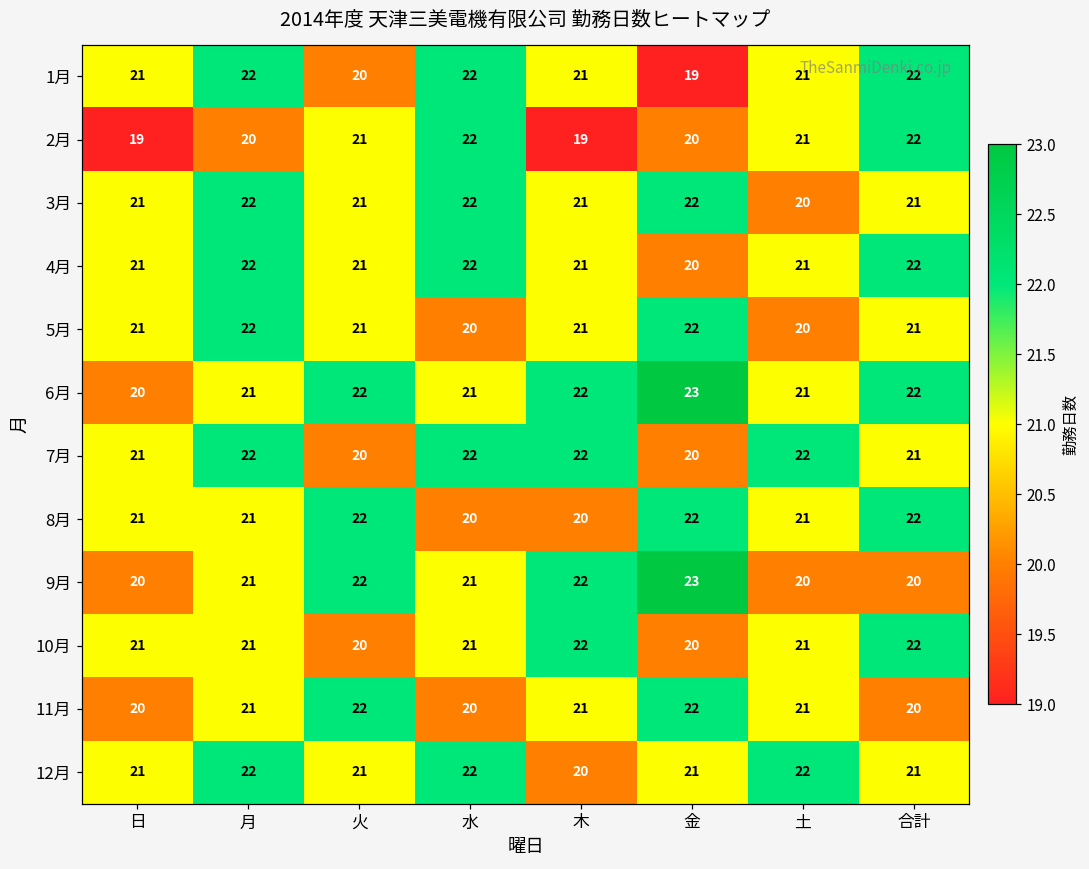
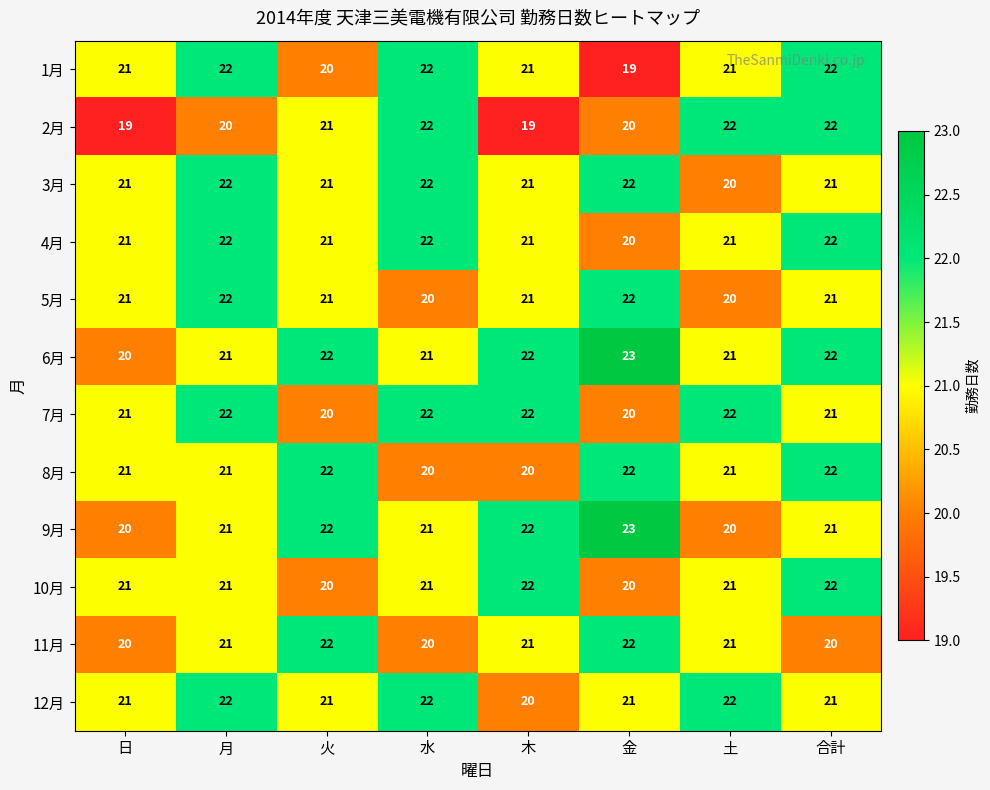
2月, 土: 21 -> 22
9月, 合計: 20 -> 21
